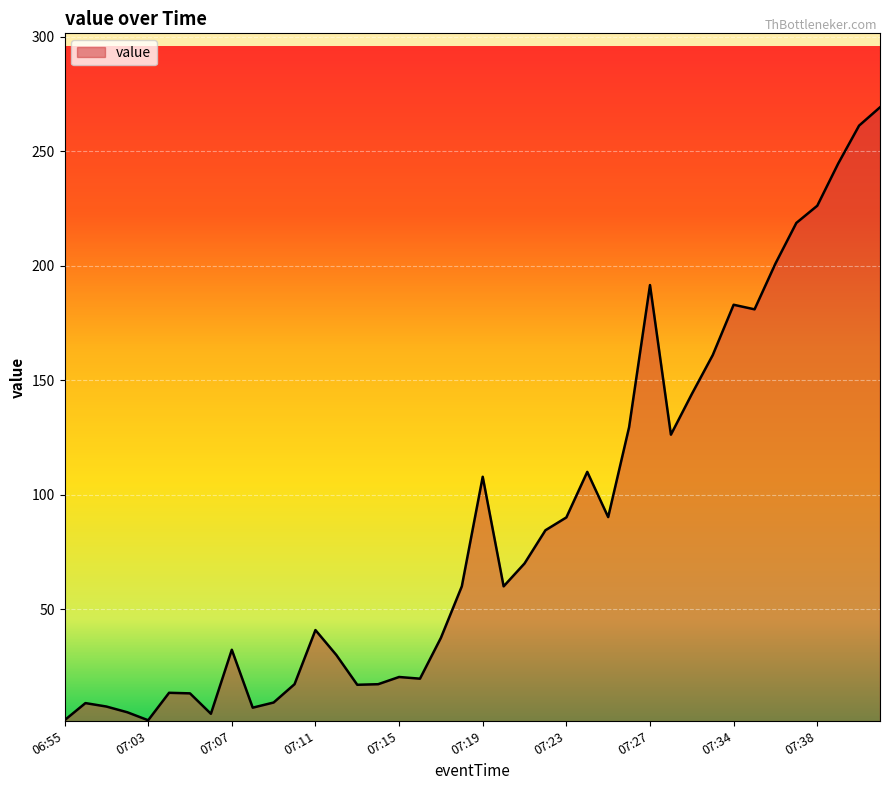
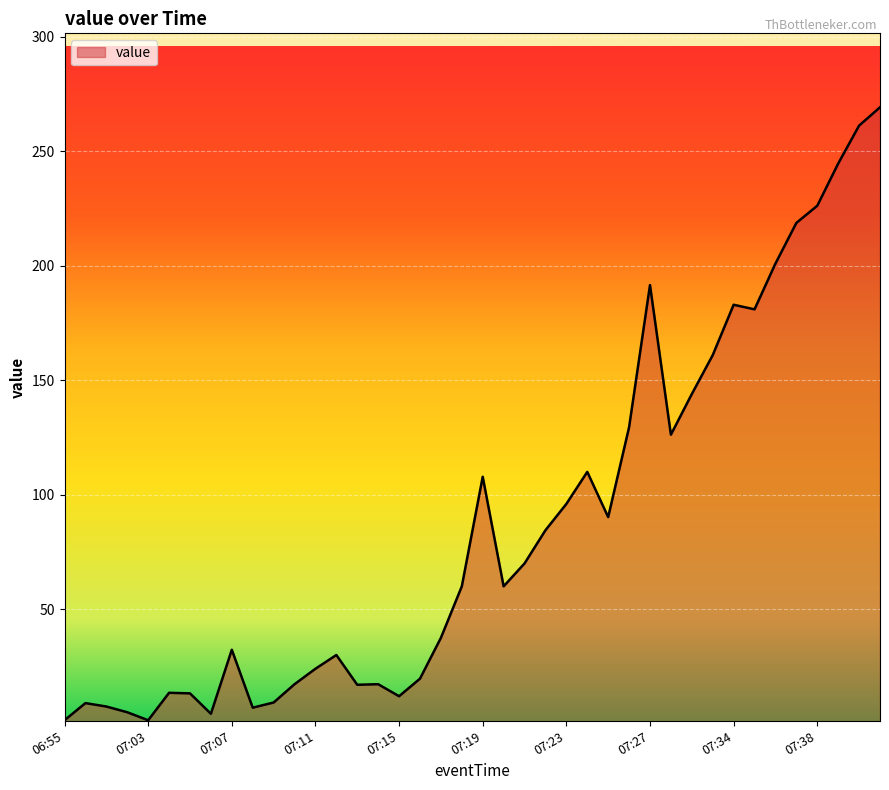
07:11: 41 -> 24
07:15: 20 -> 12
07:23: 90 -> 96
